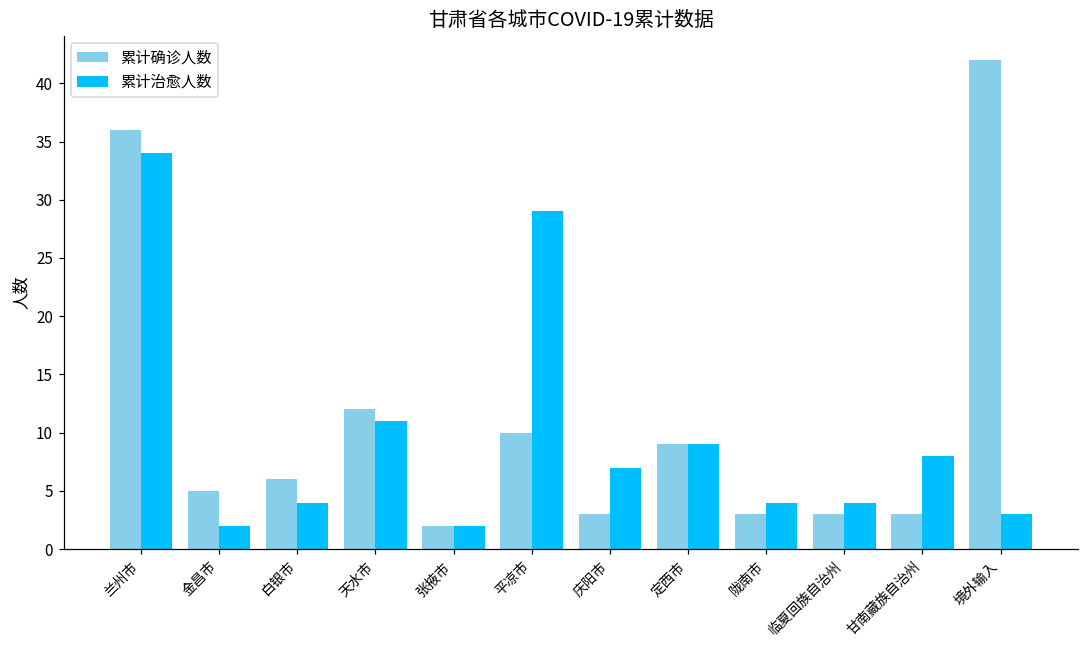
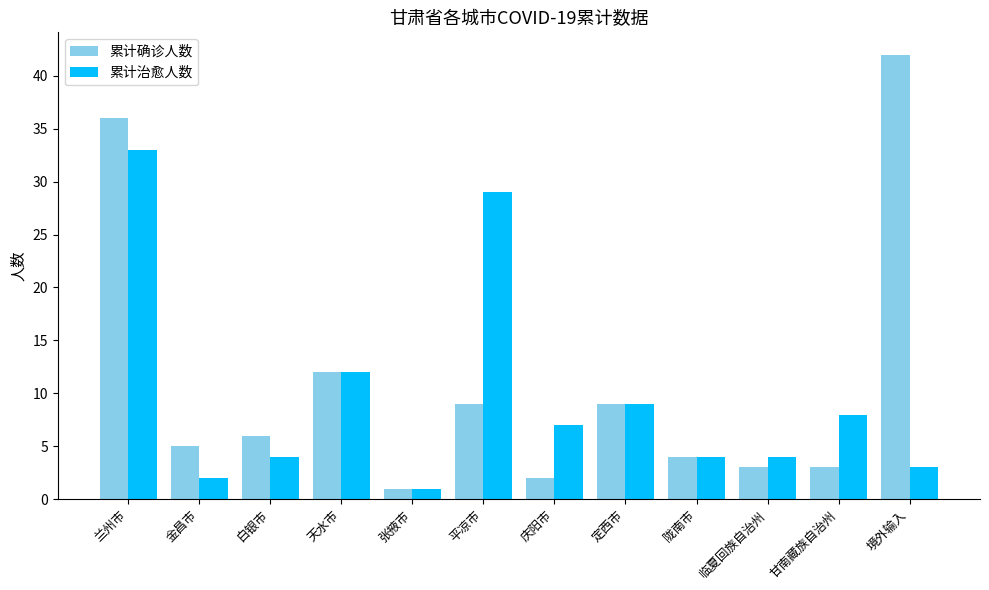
累计治愈人数, 兰州市: 34 -> 33
累计治愈人数, 天水市: 11 -> 12
累计确诊人数, 张掖市: 2 -> 1
累计治愈人数, 张掖市: 2 -> 1
累计确诊人数, 平凉市: 10 -> 9
累计确诊人数, 庆阳市: 3 -> 2
累计确诊人数, 陇南市: 3 -> 4
